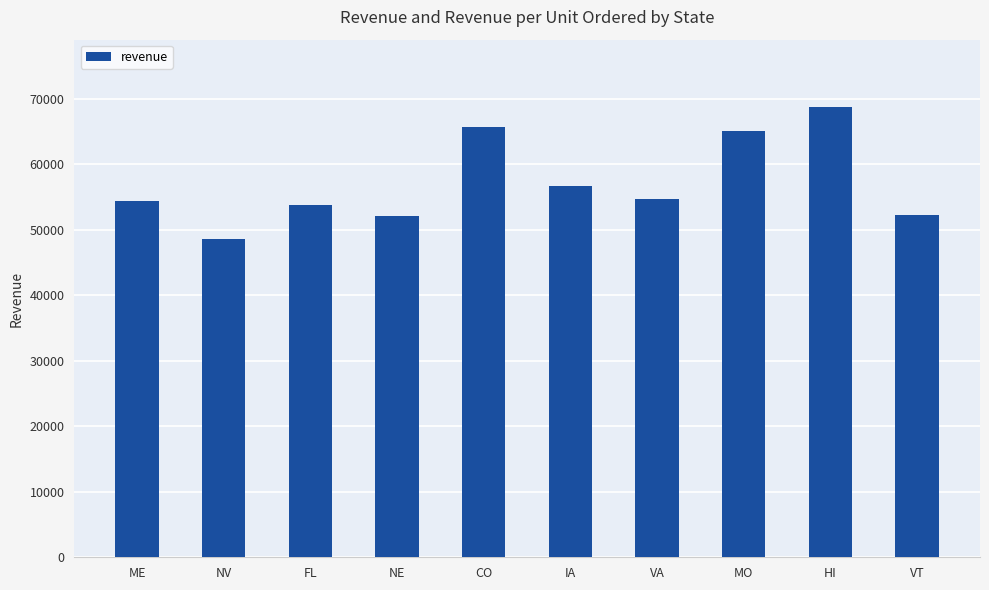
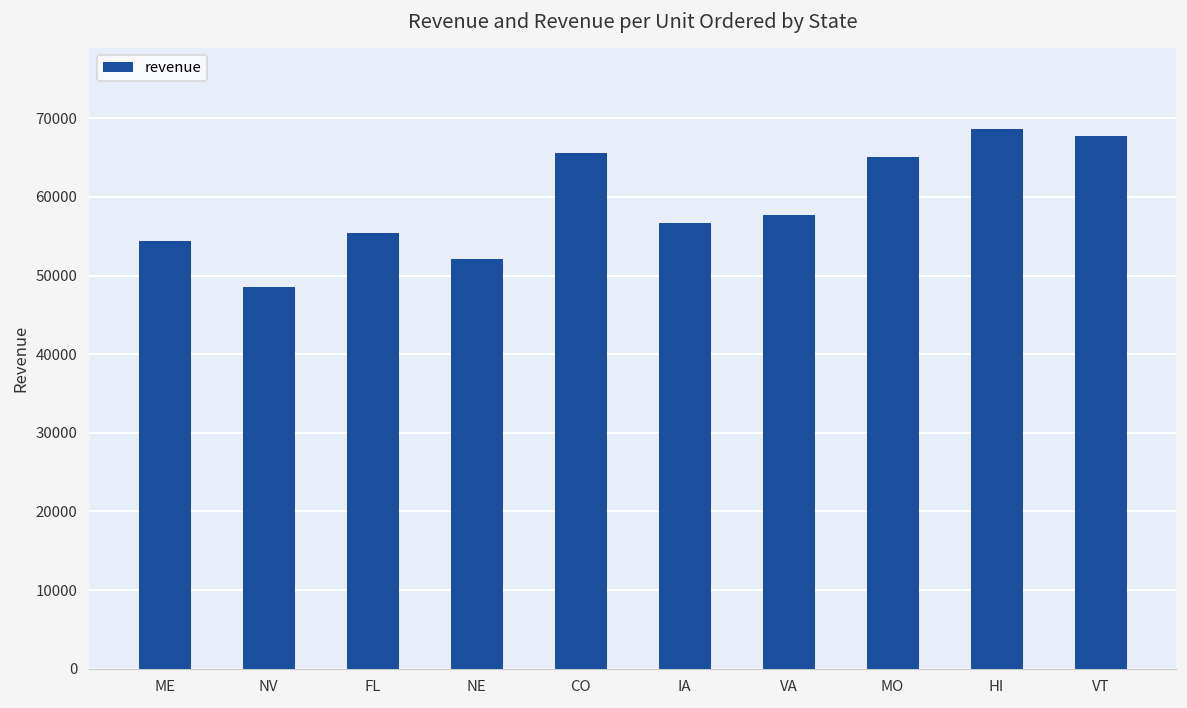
FL: 54000 -> 55000
VA: 55000 -> 58000
VT: 52000 -> 68000
